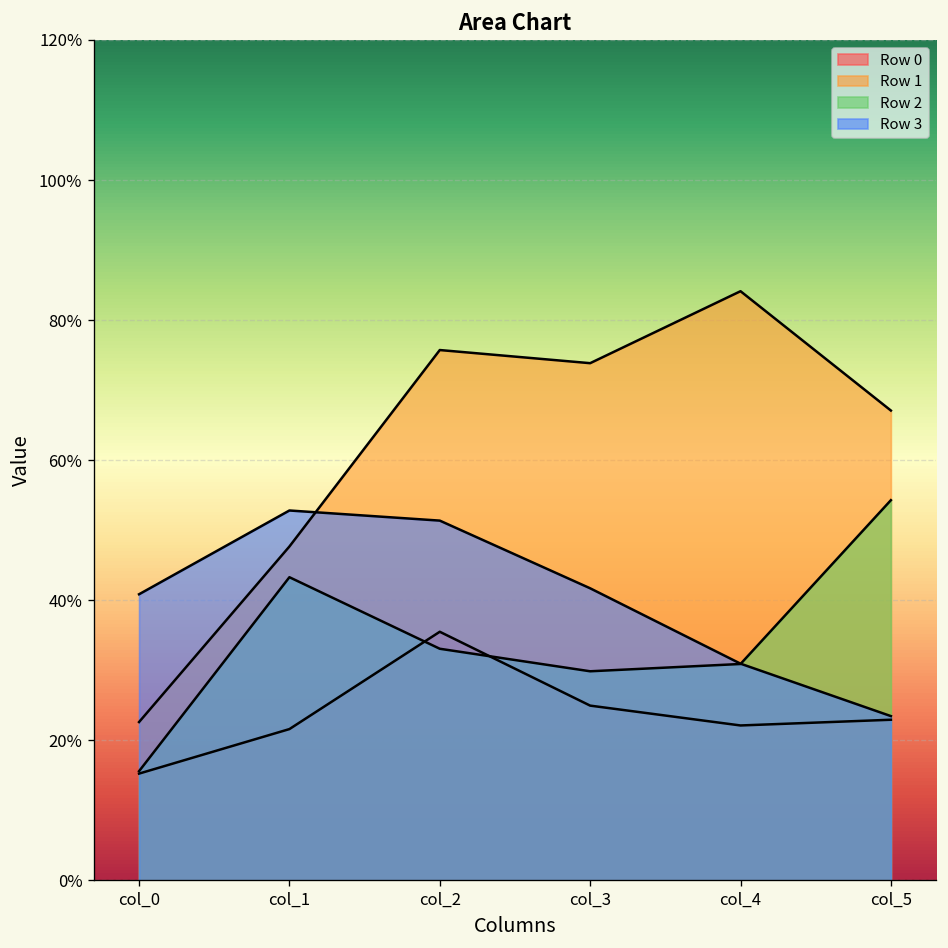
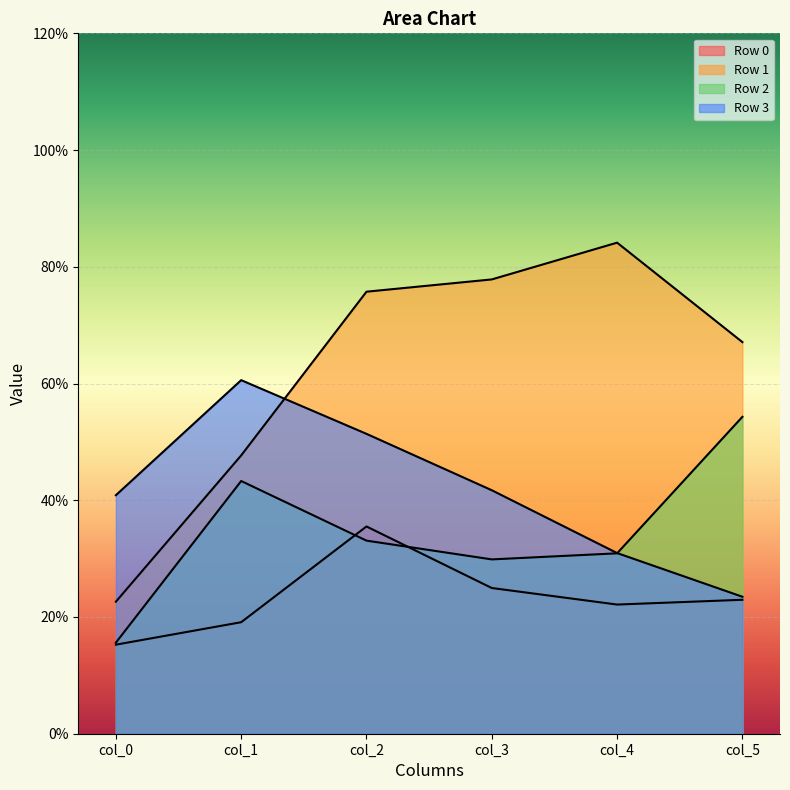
Row 0, col_1: 22% -> 19%
Row 3, col_1: 53% -> 61%
Row 1, col_3: 74% -> 78%
